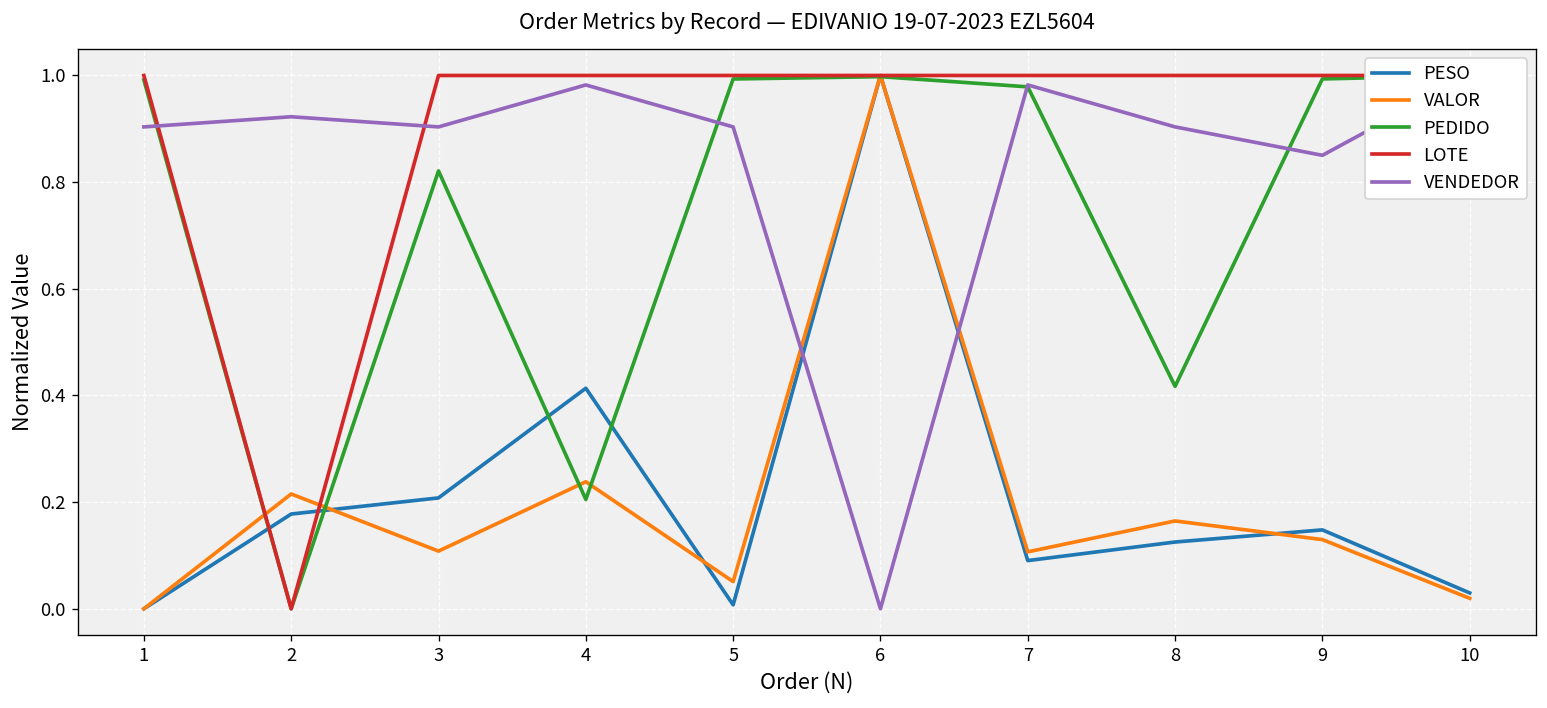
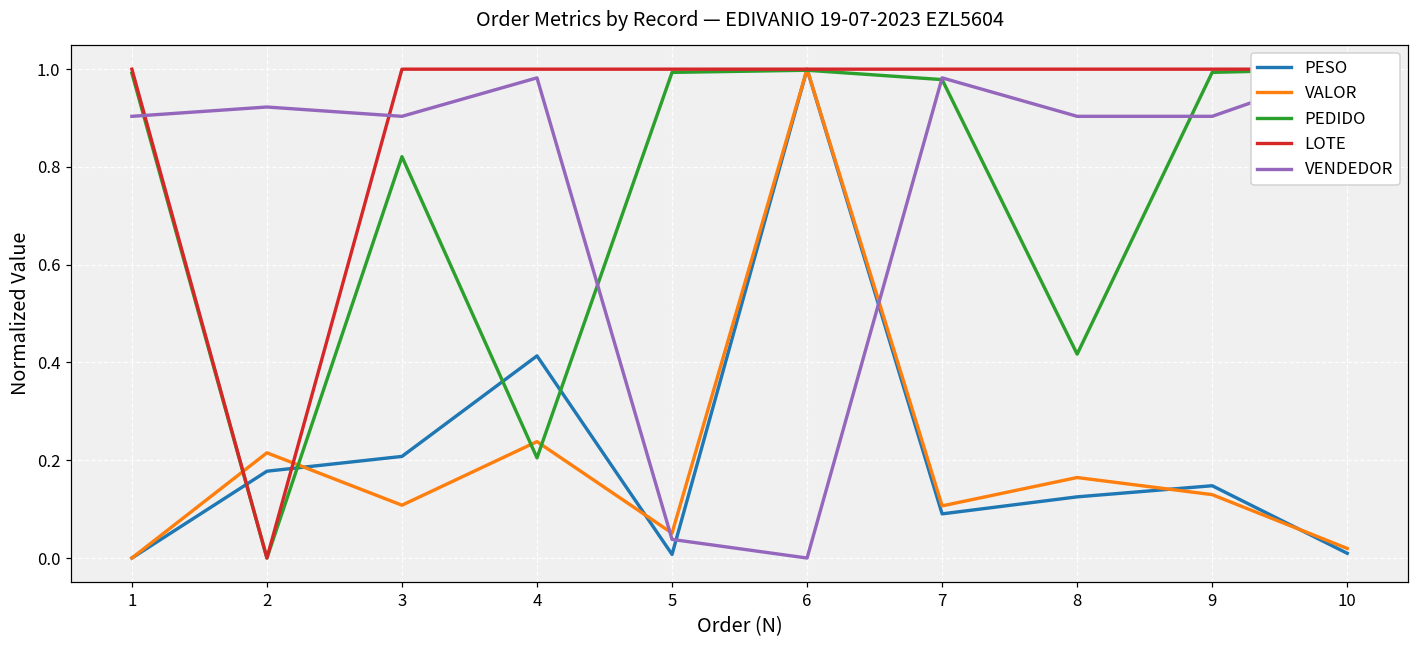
VENDEDOR, 5: 0.90 -> 0.04
VENDEDOR, 9: 0.85 -> 0.90
PESO, 10: 0.03 -> 0.01
